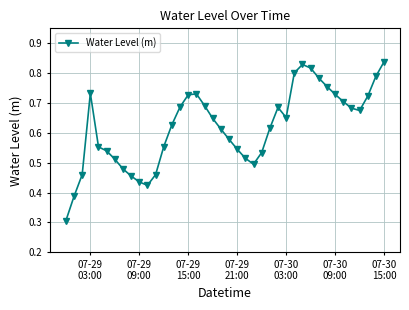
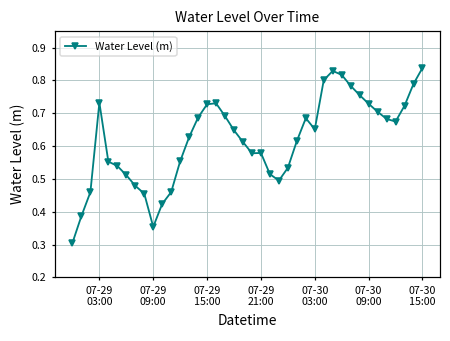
07-29 09:00: 0.44 -> 0.35
07-29 21:00: 0.55 -> 0.58
